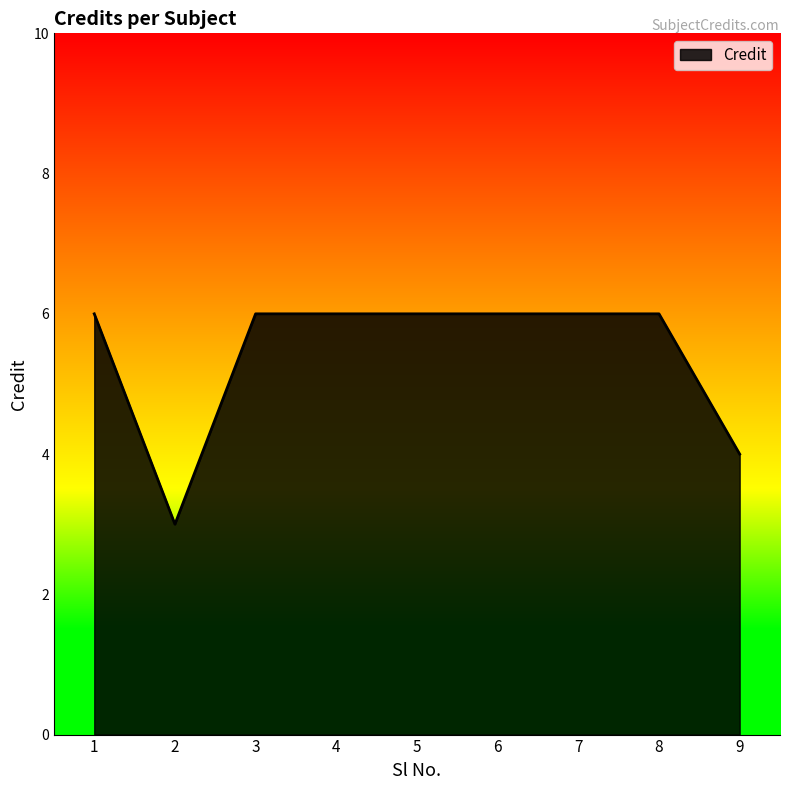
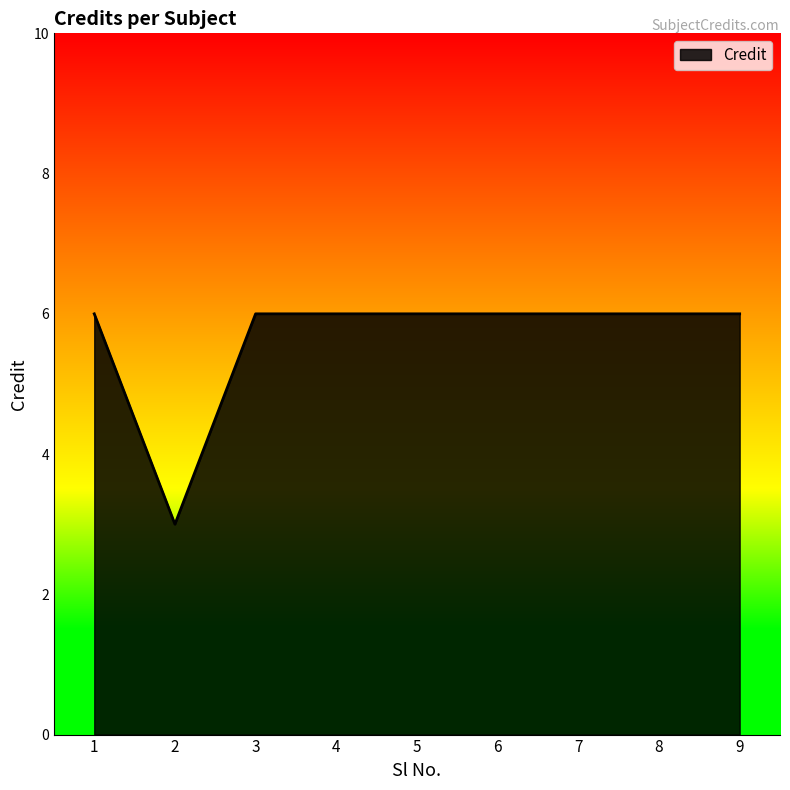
9: 4 -> 6
